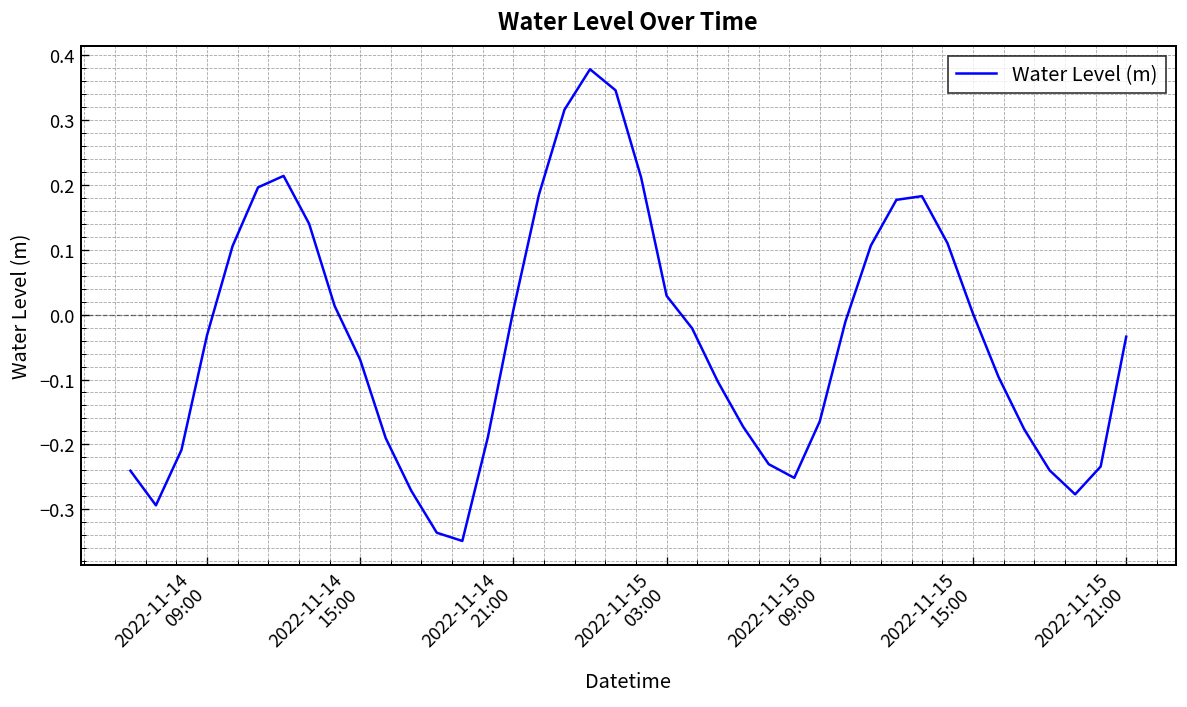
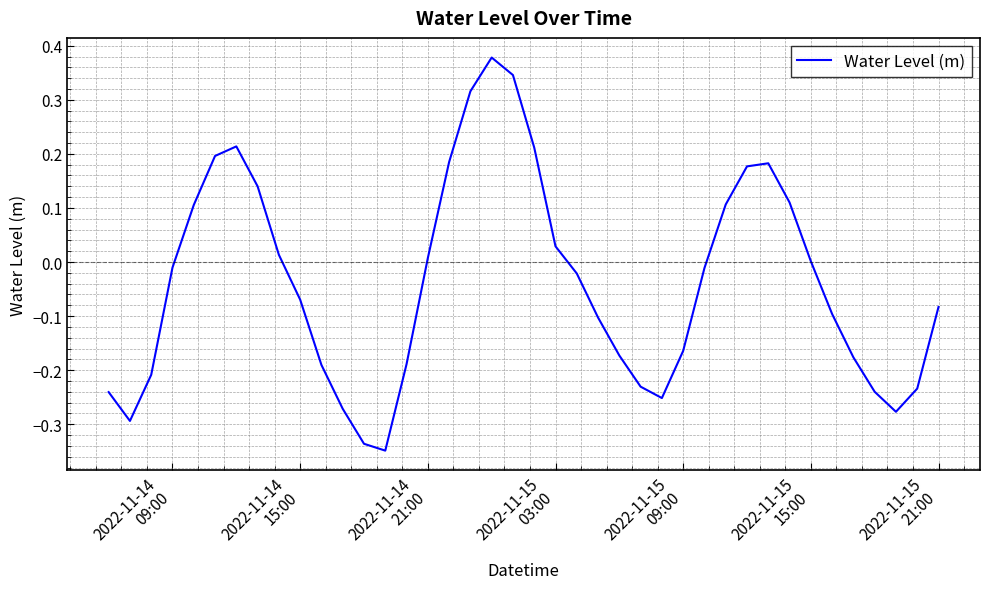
2022-11-14 09:00: -0.03 -> -0.01
2022-11-15 21:00: -0.03 -> -0.08
